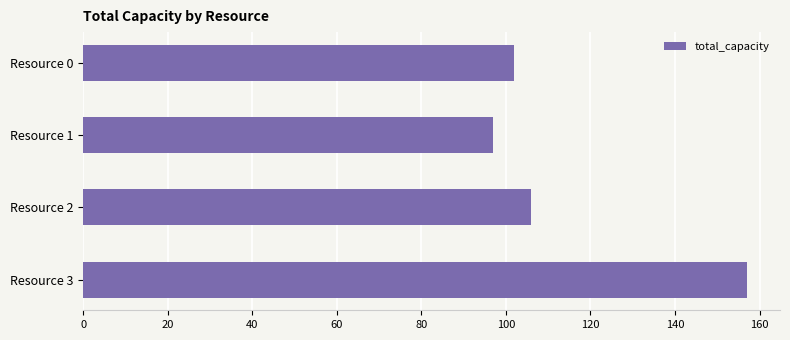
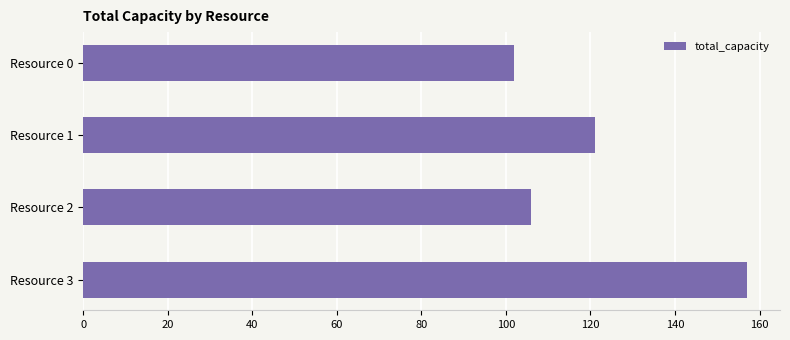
Resource 1: 97 -> 121
